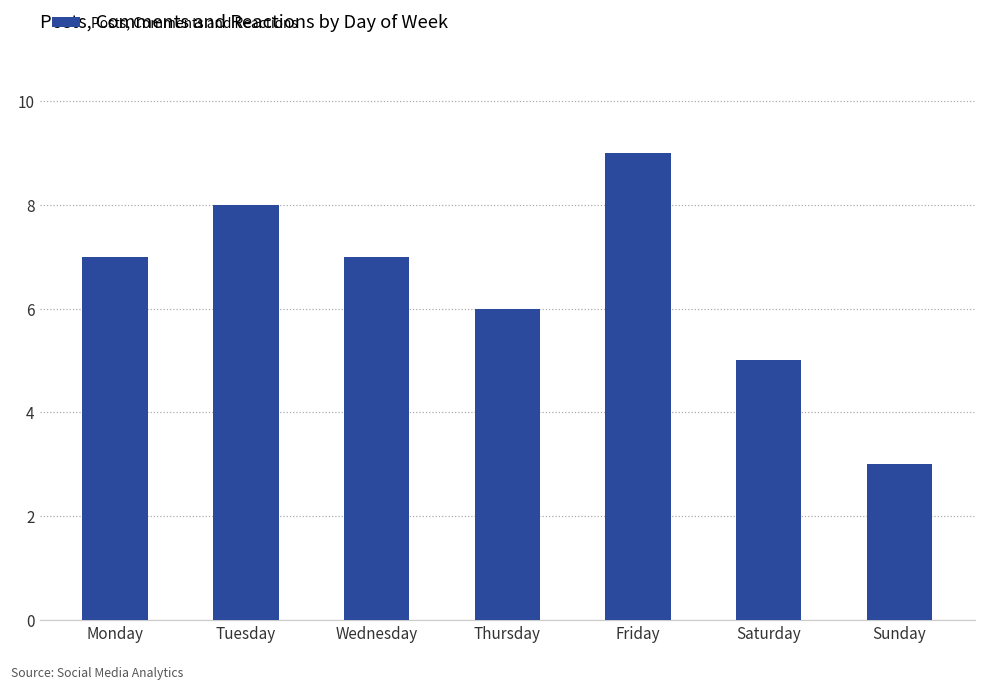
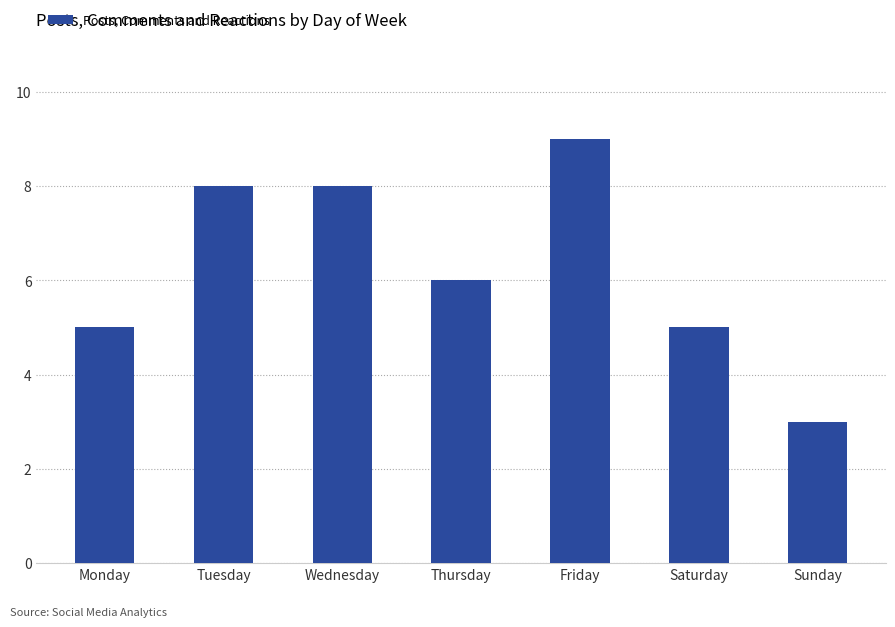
Monday: 7 -> 5
Wednesday: 7 -> 8
